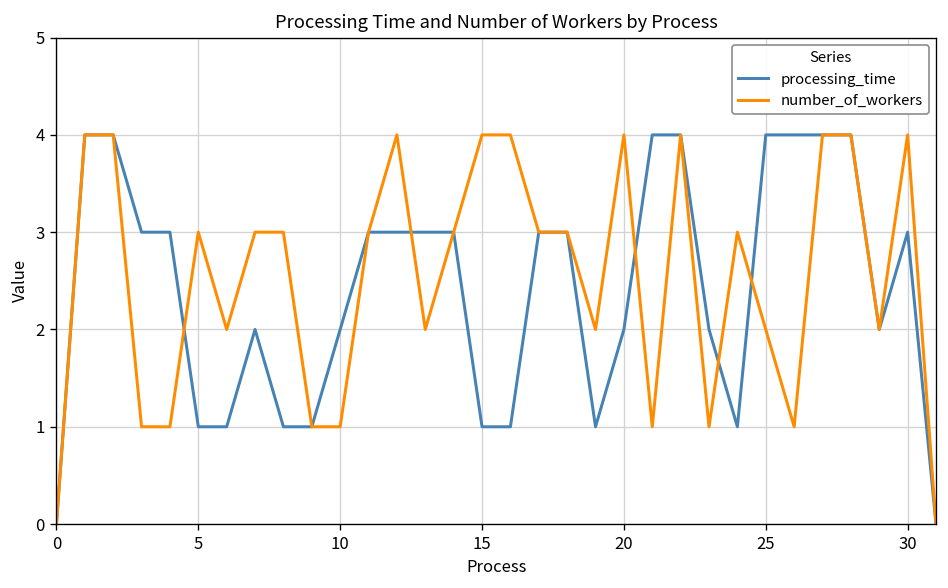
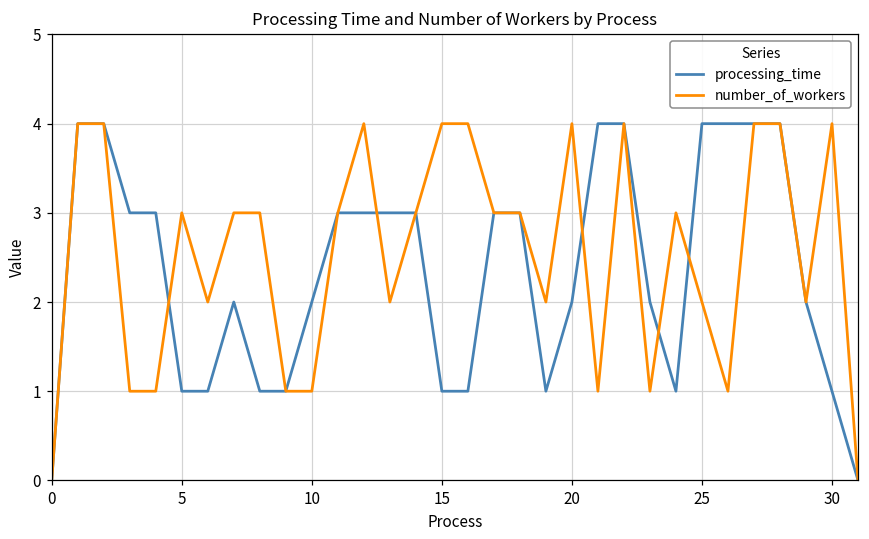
processing_time, 30: 3 -> 1
